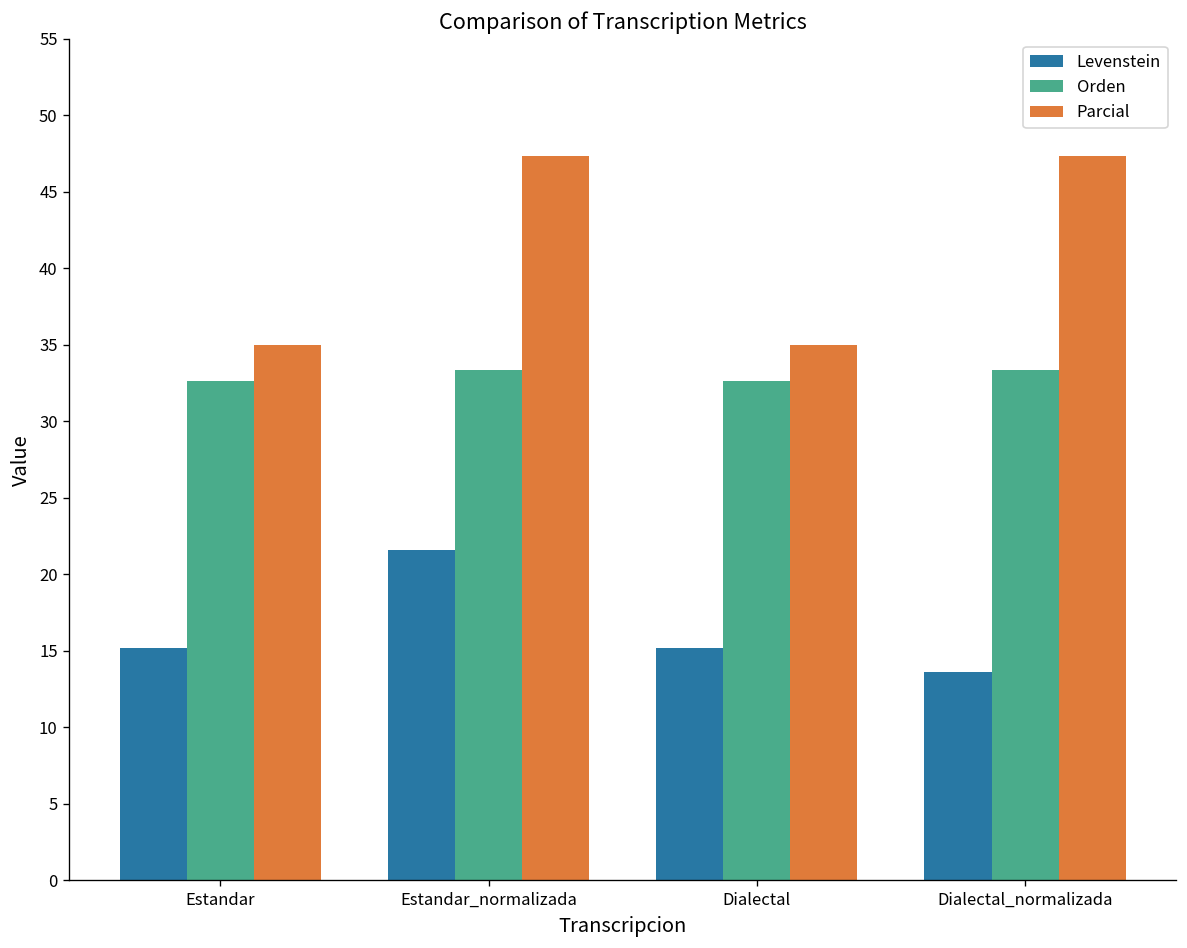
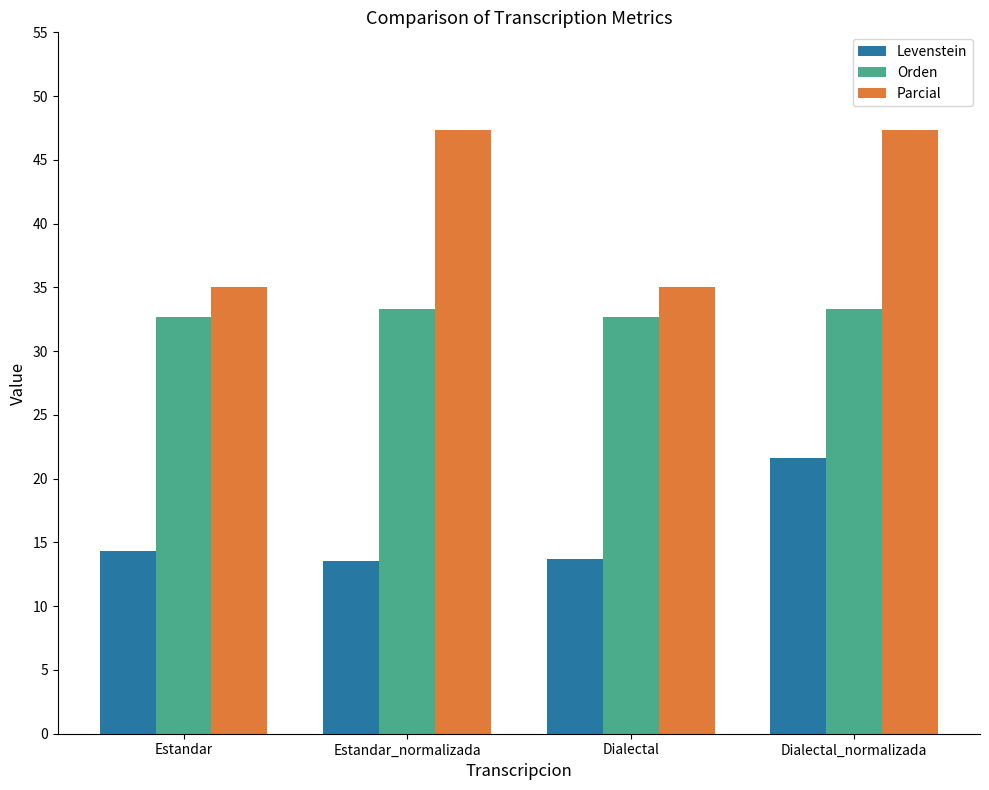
Levenstein, Estandar: 15.2 -> 14.3
Levenstein, Estandar_normalizada: 21.6 -> 13.5
Levenstein, Dialectal: 15.2 -> 13.7
Levenstein, Dialectal_normalizada: 13.6 -> 21.6
